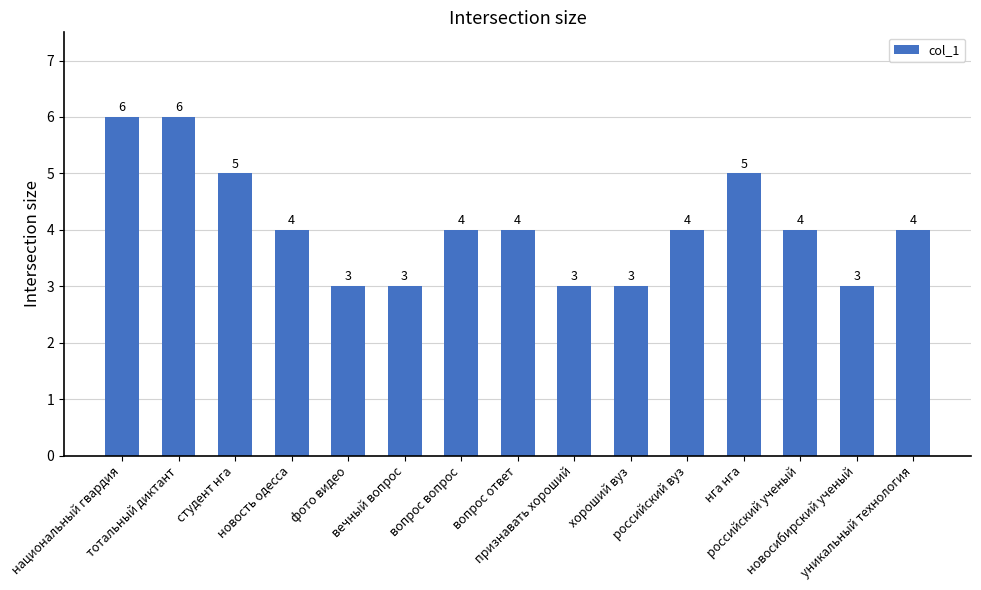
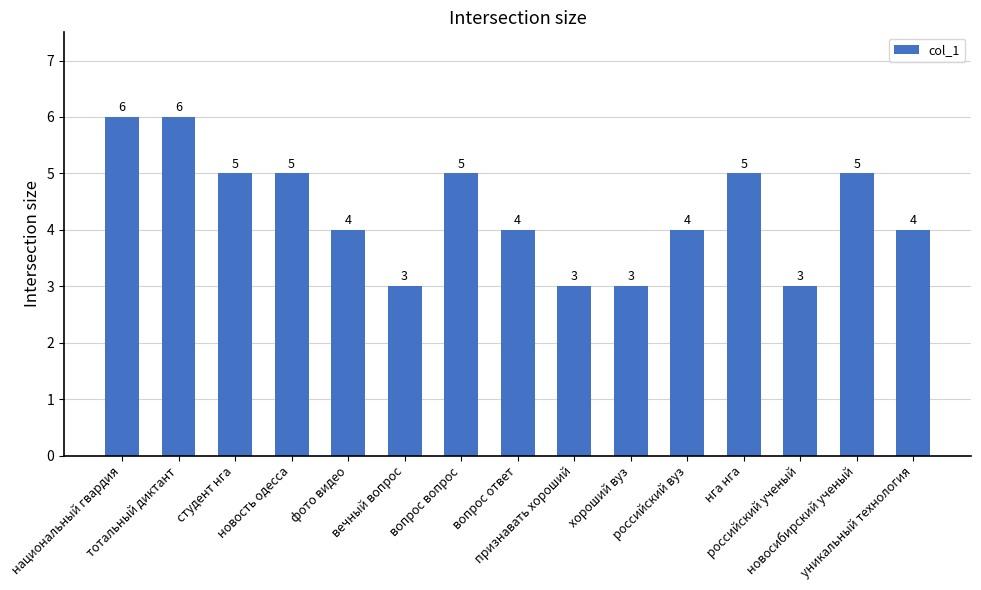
новость одесса: 4 -> 5
фото видео: 3 -> 4
вопрос вопрос: 4 -> 5
российский ученый: 4 -> 3
новосибирский ученый: 3 -> 5
